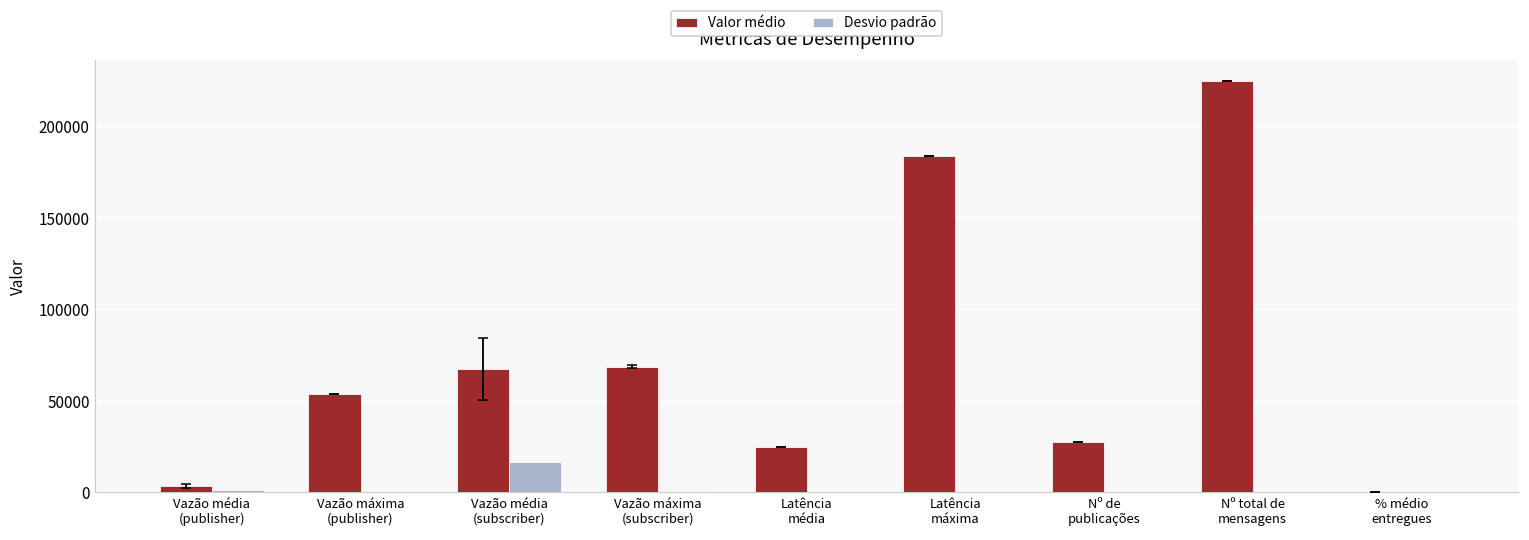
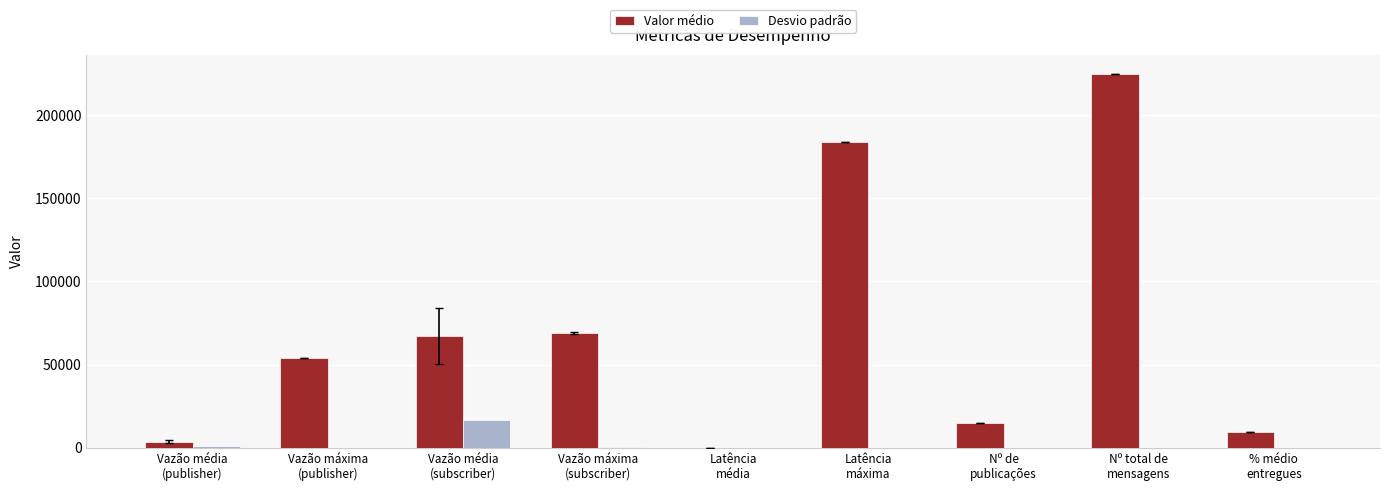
Valor médio, Latência média: 25000 -> 0
Valor médio, Nº de publicações: 28000 -> 15000
Valor médio, % médio entregues: 0 -> 10000
